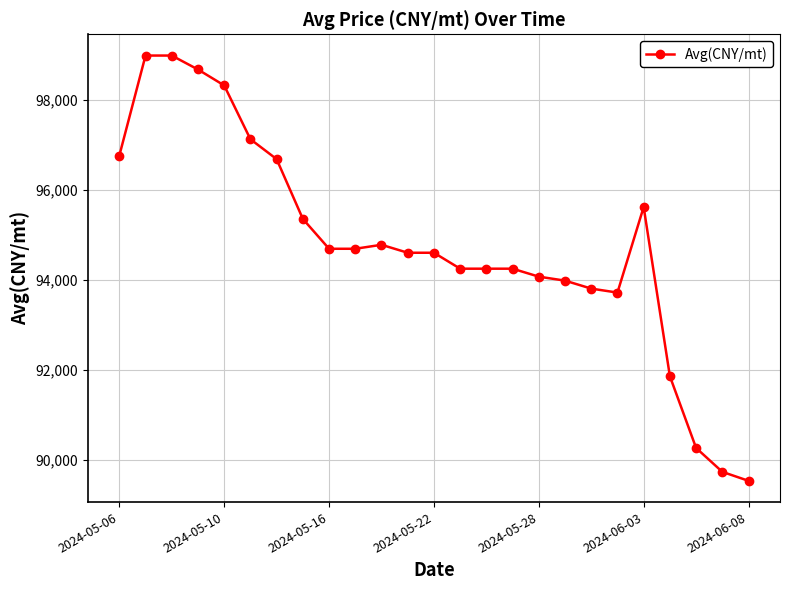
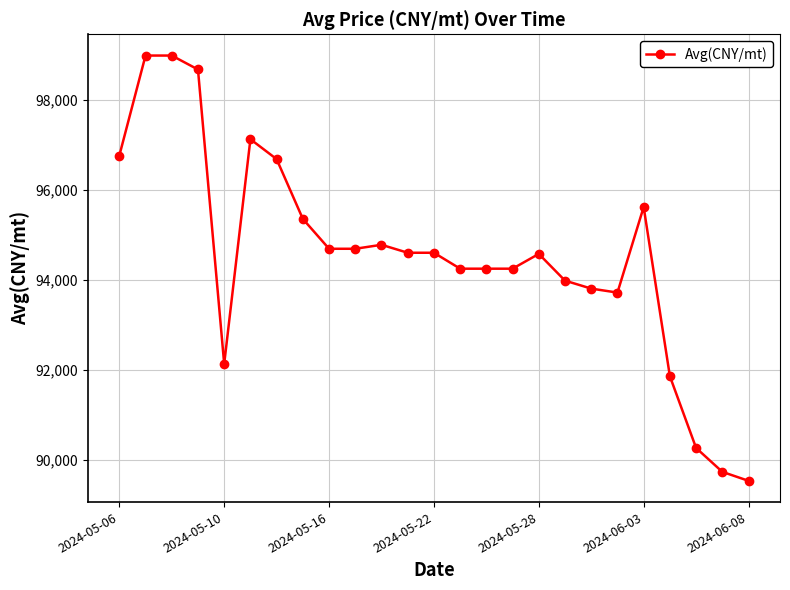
2024-05-10: 98,300 -> 92,100
2024-05-28: 94,100 -> 94,600
